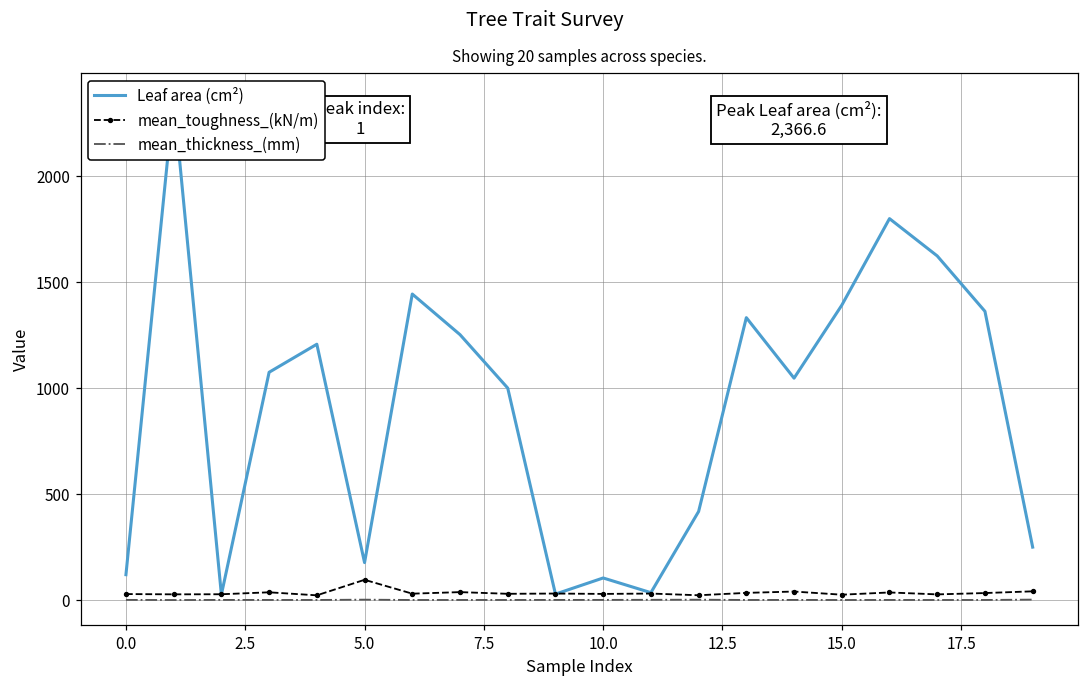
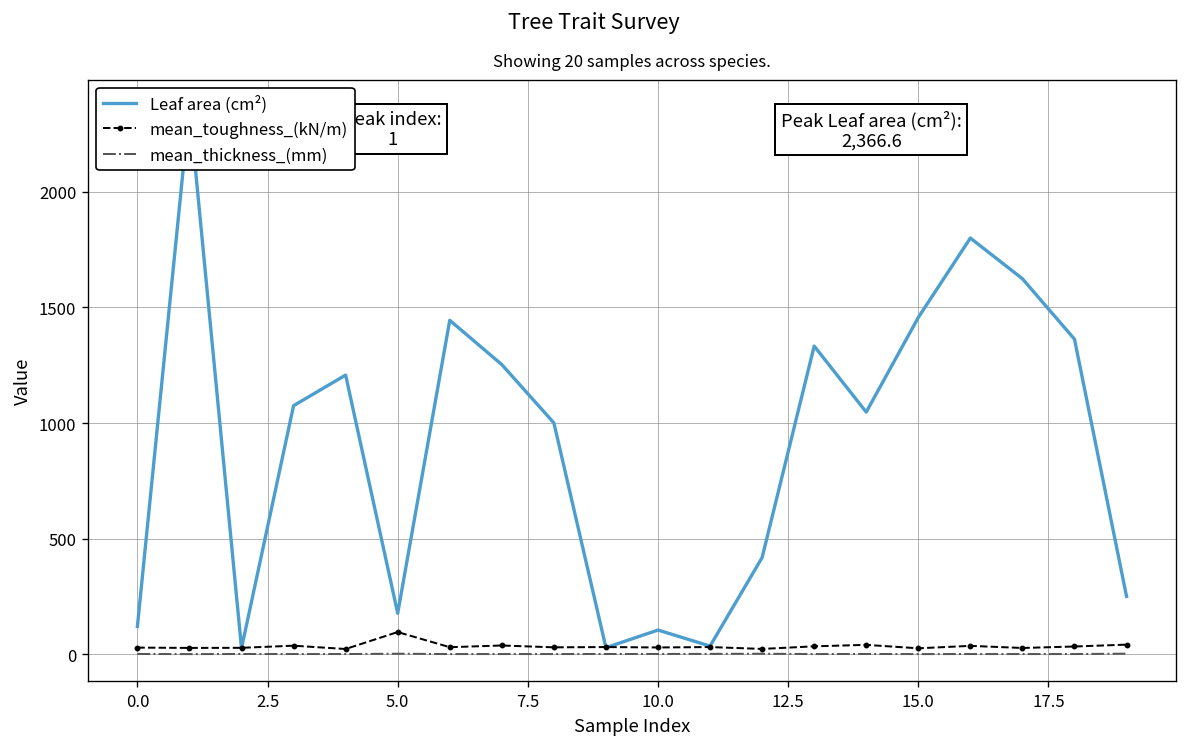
Leaf area (cm²), 15.0: 1390 -> 1460
